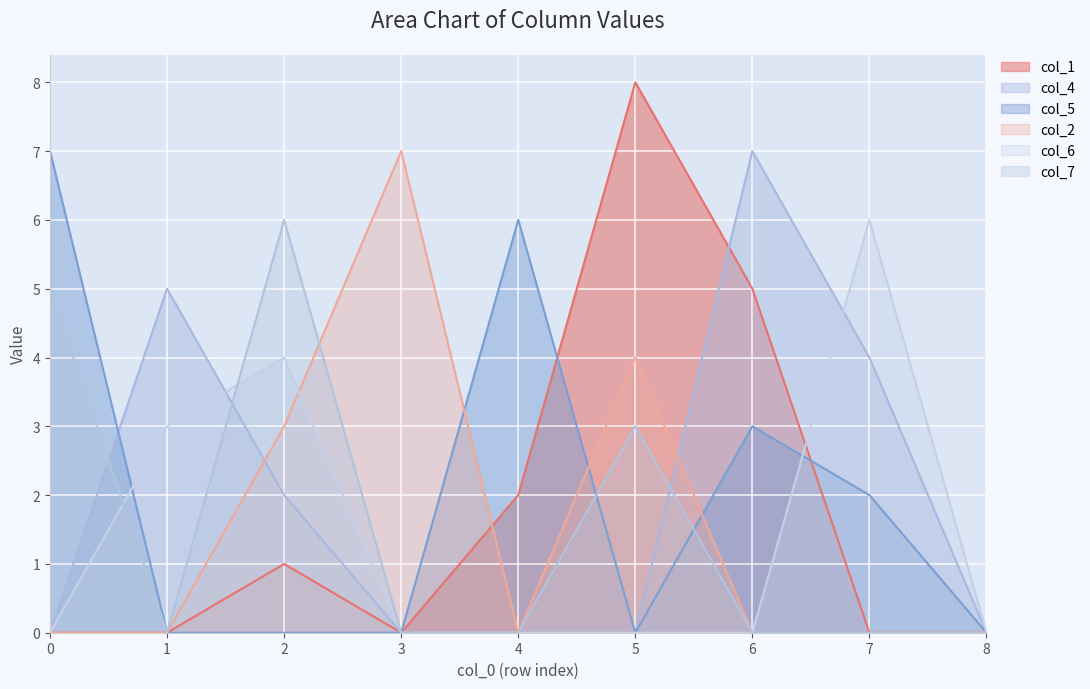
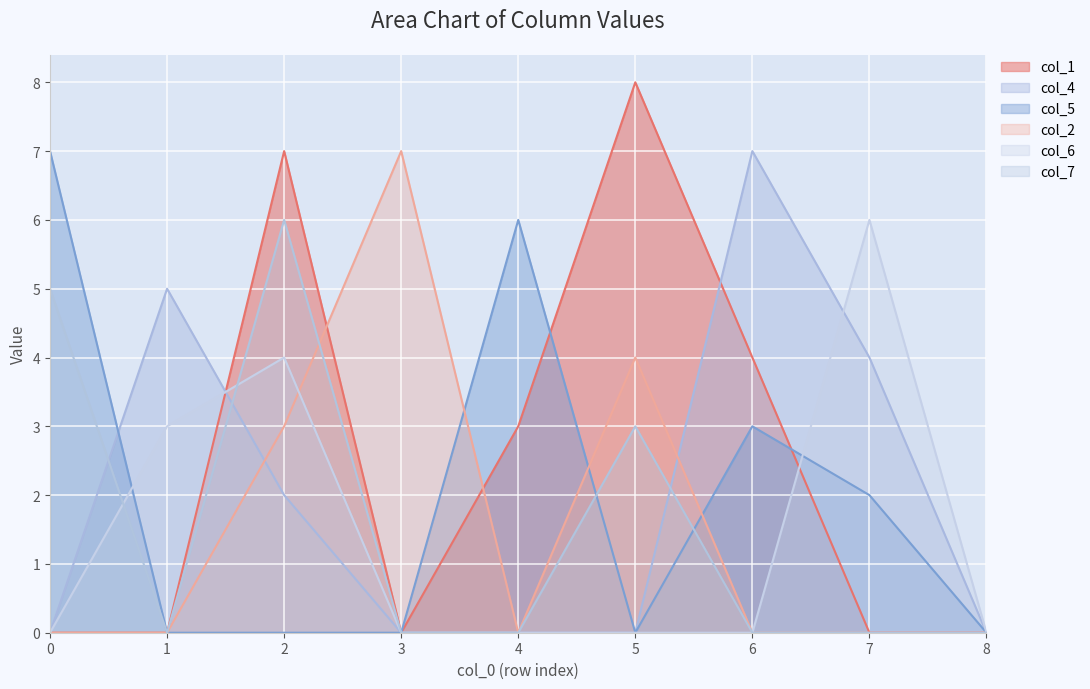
col_1, 2: 1 -> 7
col_1, 4: 2 -> 3
col_1, 6: 5 -> 4
